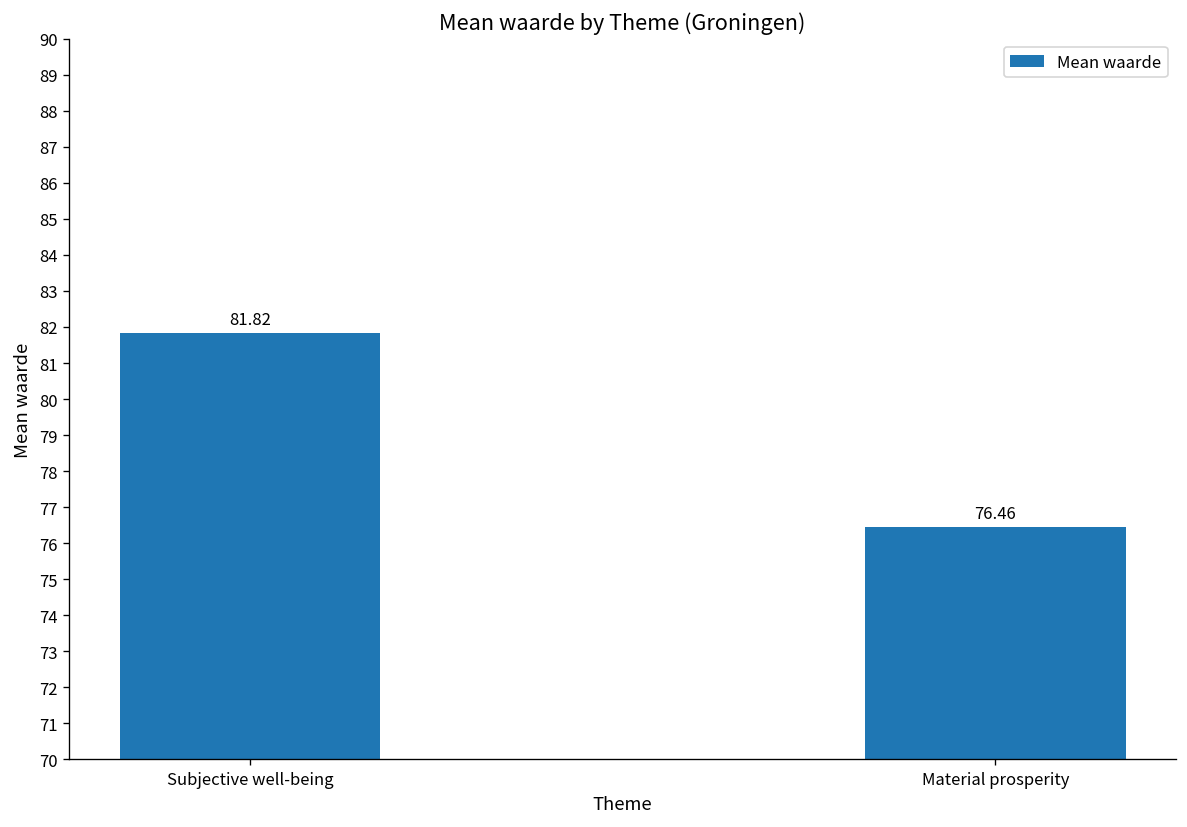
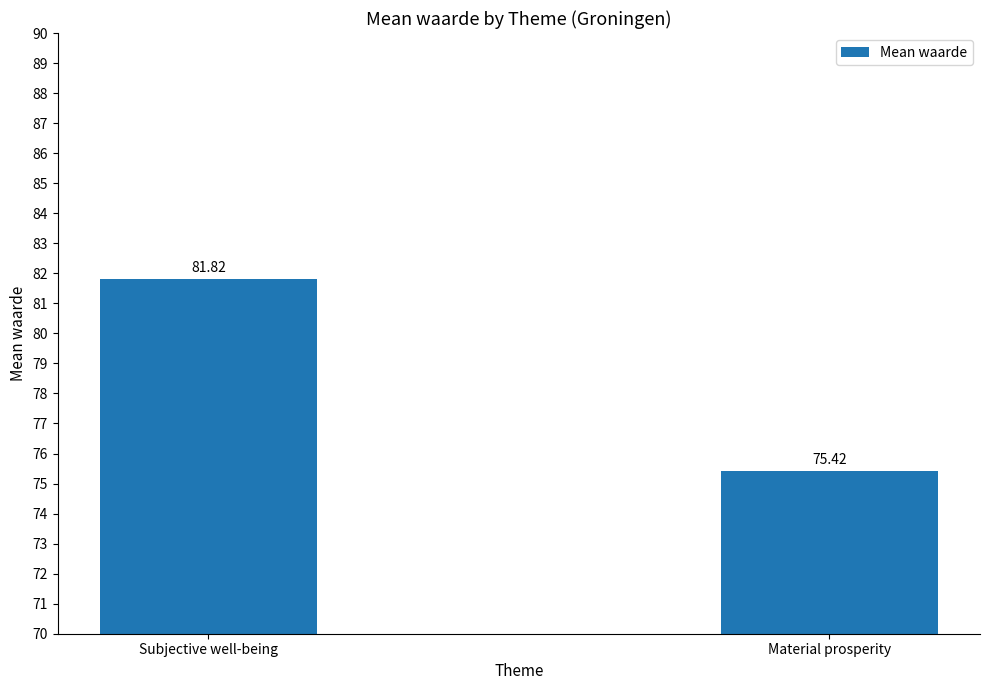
Material prosperity: 76.46 -> 75.42
